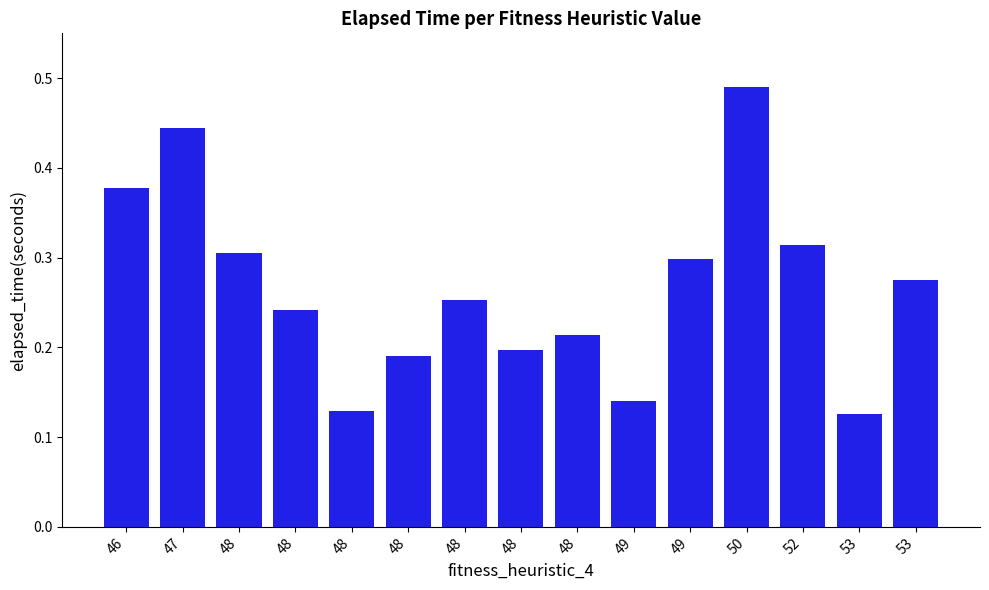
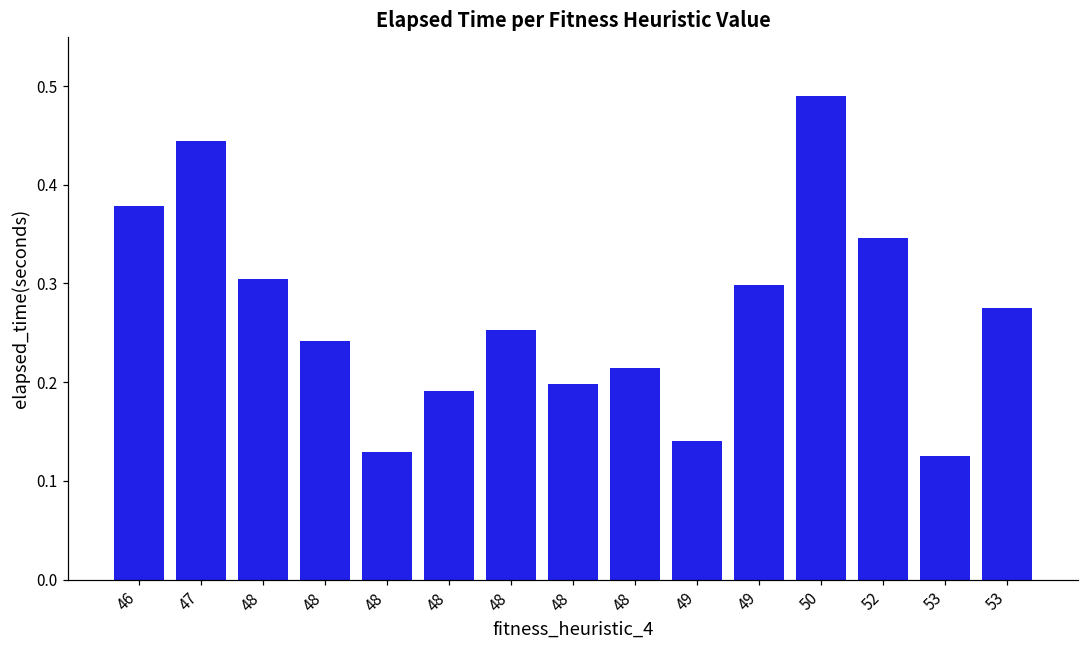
52: 0.31 -> 0.35
